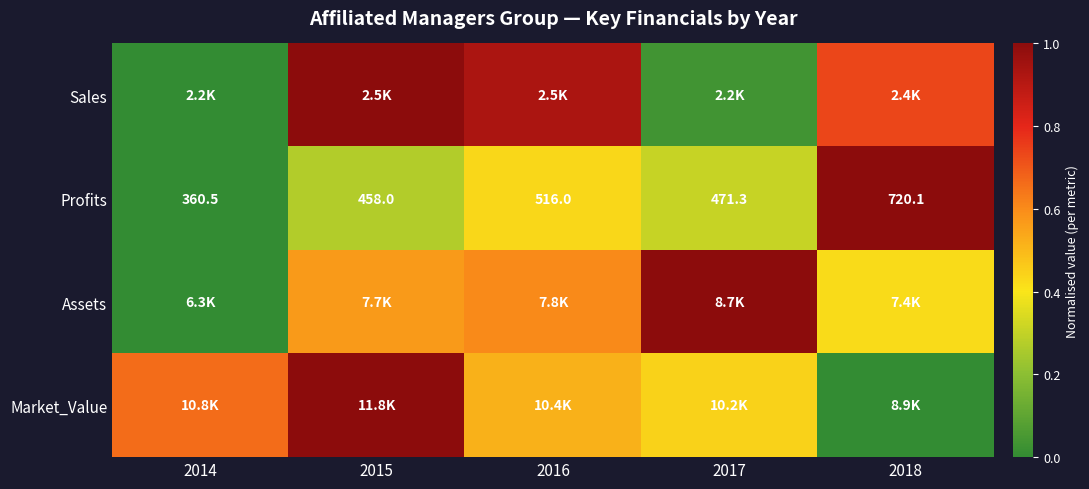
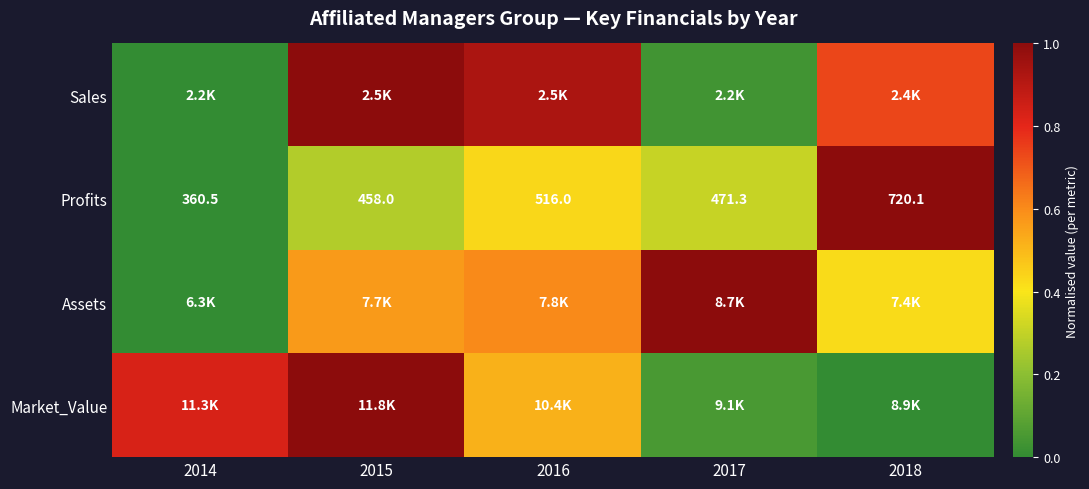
Market_Value, 2014: 10.8K -> 11.3K
Market_Value, 2017: 10.2K -> 9.1K
